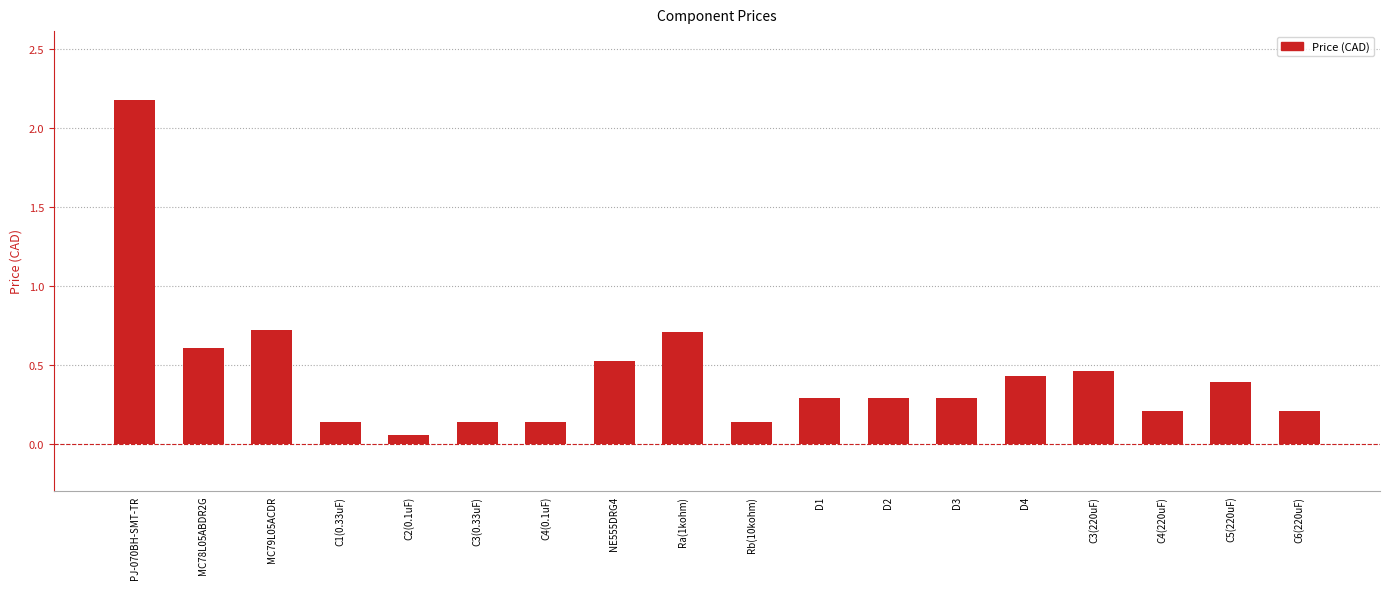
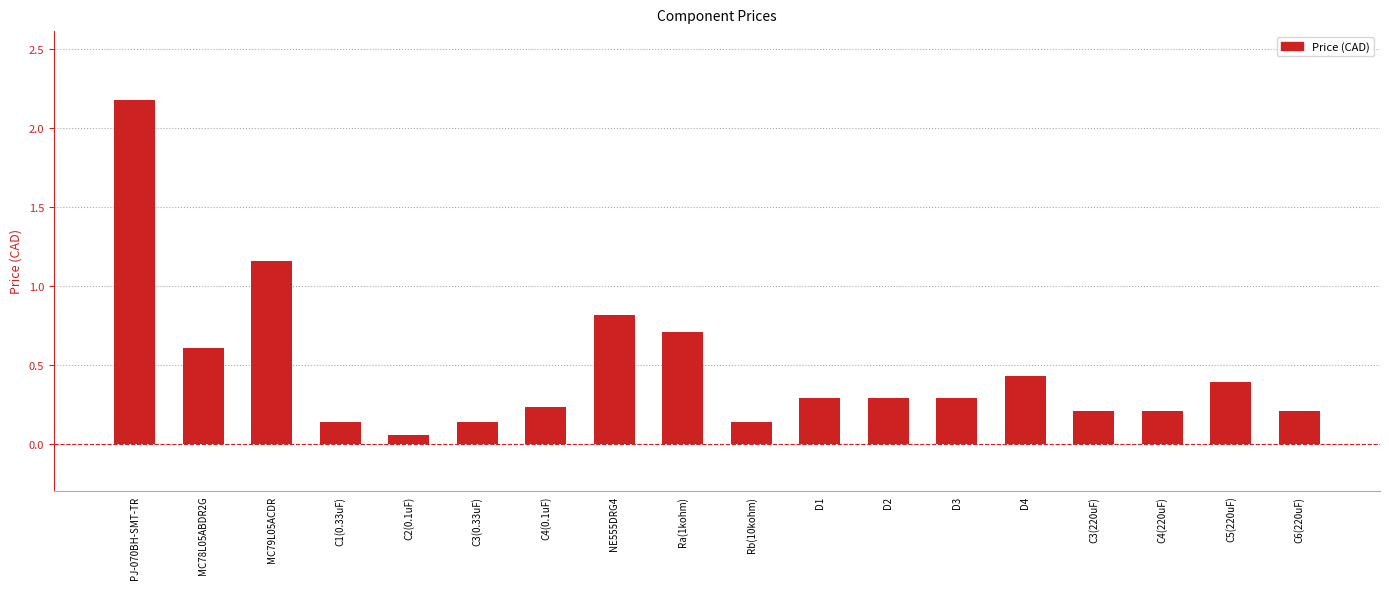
MC79L05ACDR: 0.72 -> 1.16
C4(0.1uF): 0.14 -> 0.23
NE555DRG4: 0.52 -> 0.82
C3(220uF): 0.46 -> 0.21
